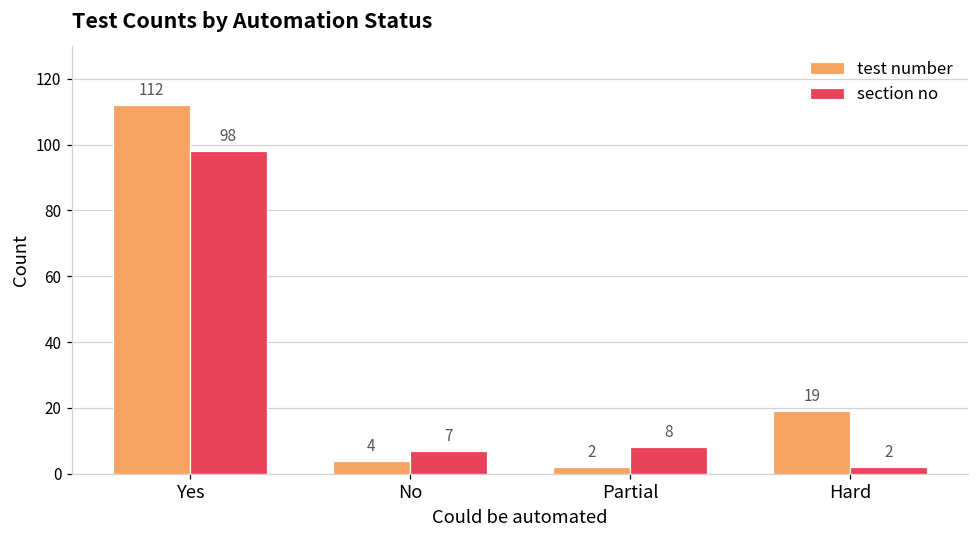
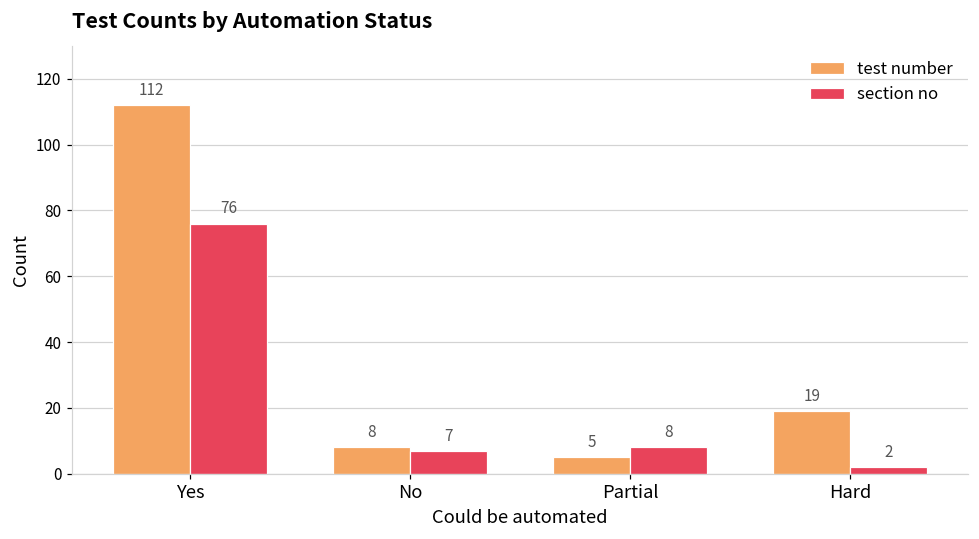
section no, Yes: 98 -> 76
test number, No: 4 -> 8
test number, Partial: 2 -> 5
